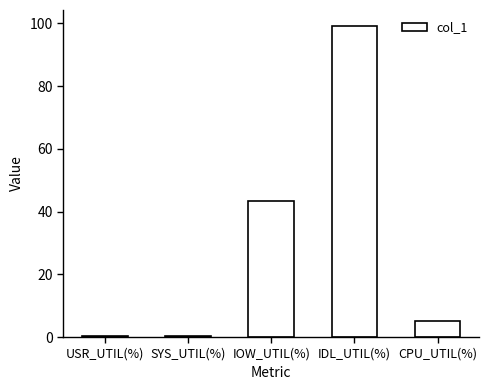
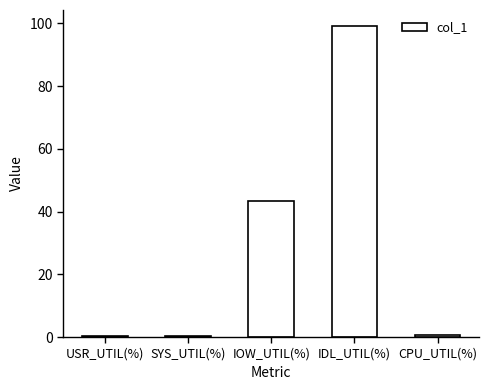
CPU_UTIL(%): 5 -> 1
